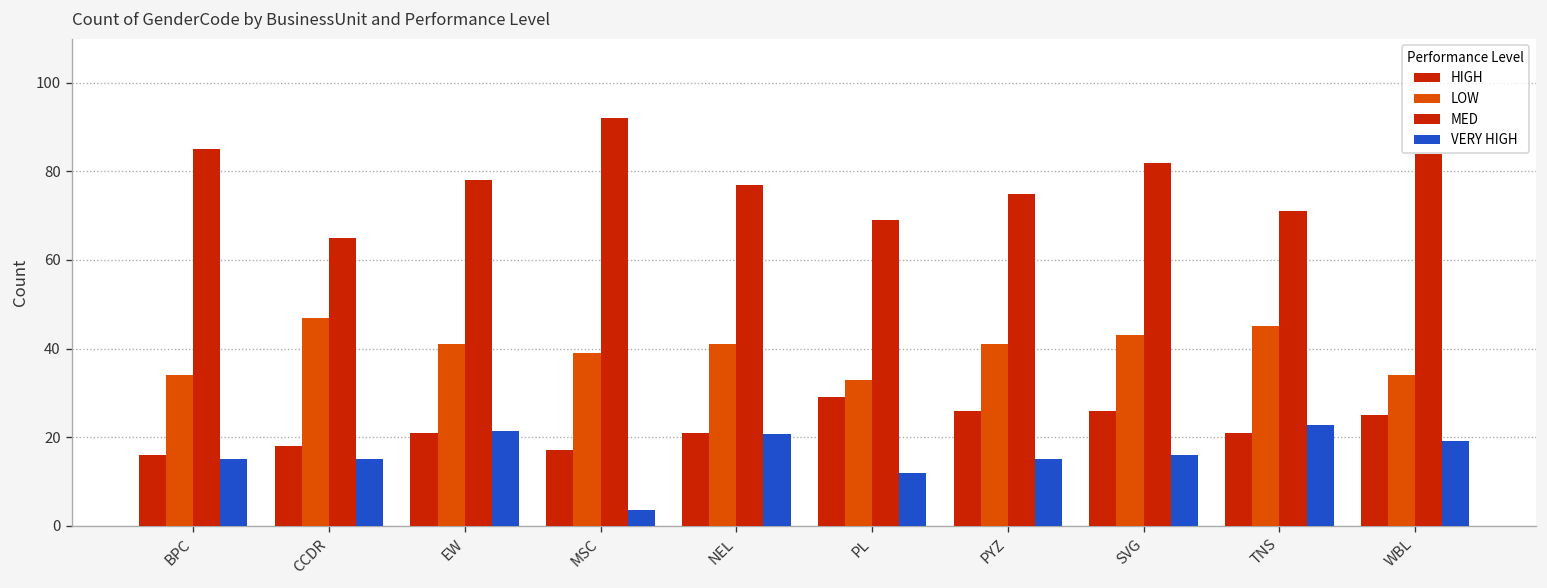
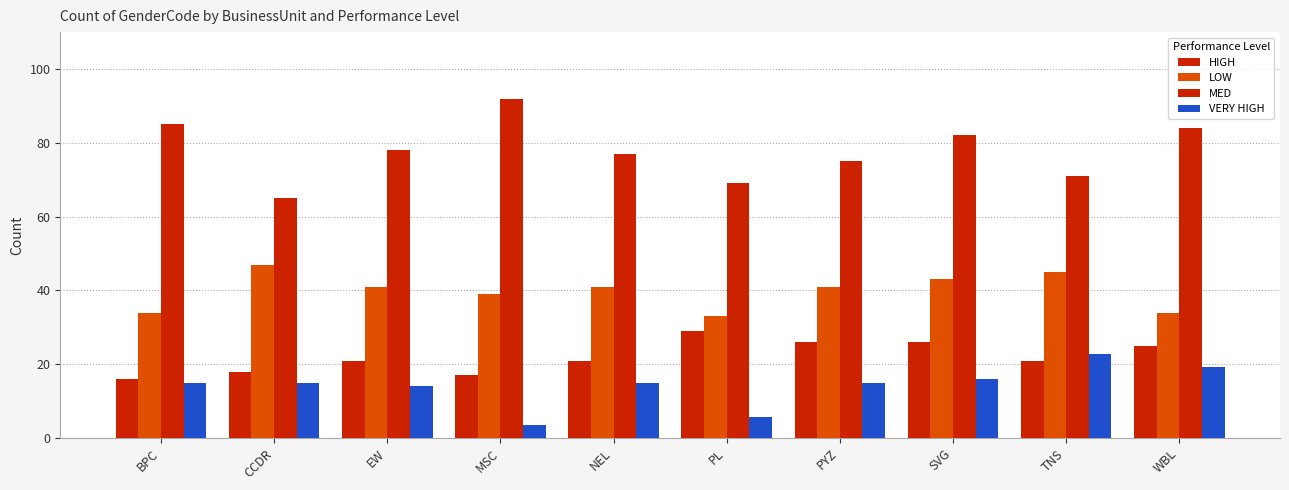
VERY HIGH, EW: 22 -> 14
VERY HIGH, NEL: 21 -> 15
VERY HIGH, PL: 12 -> 6
